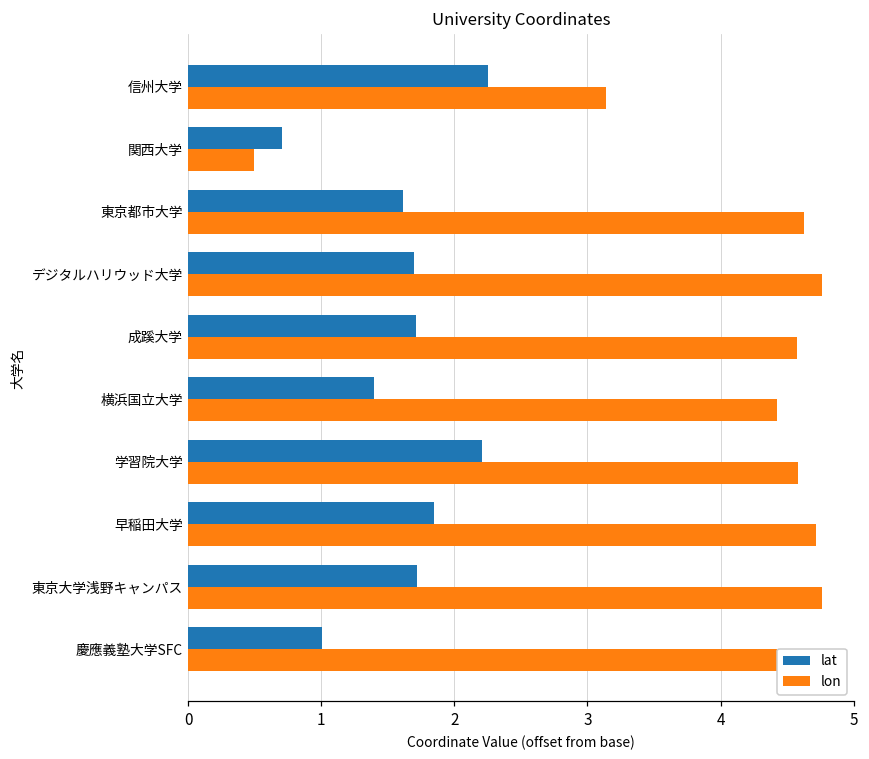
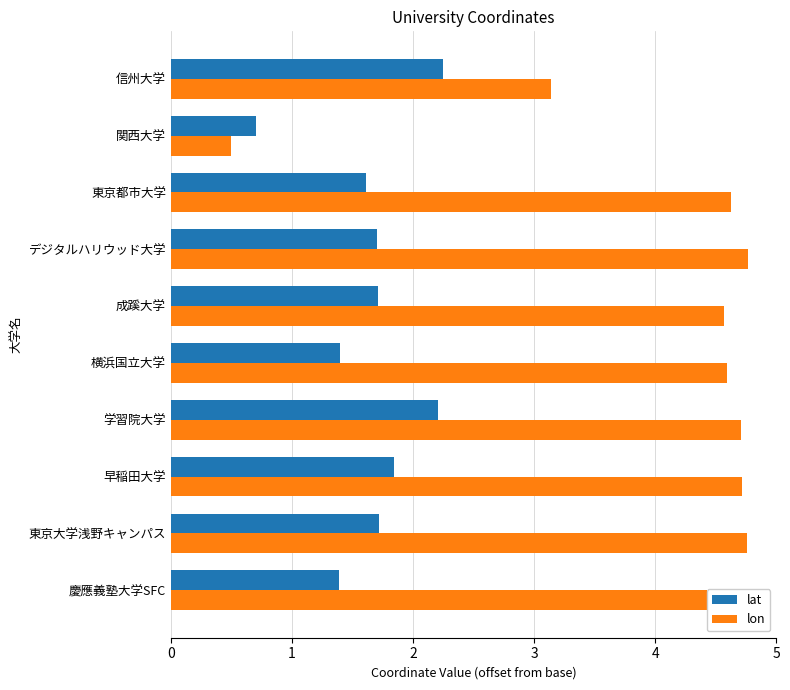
lon, 横浜国立大学: 4.42 -> 4.59
lon, 学習院大学: 4.58 -> 4.71
lat, 慶應義塾大学SFC: 1.01 -> 1.39
